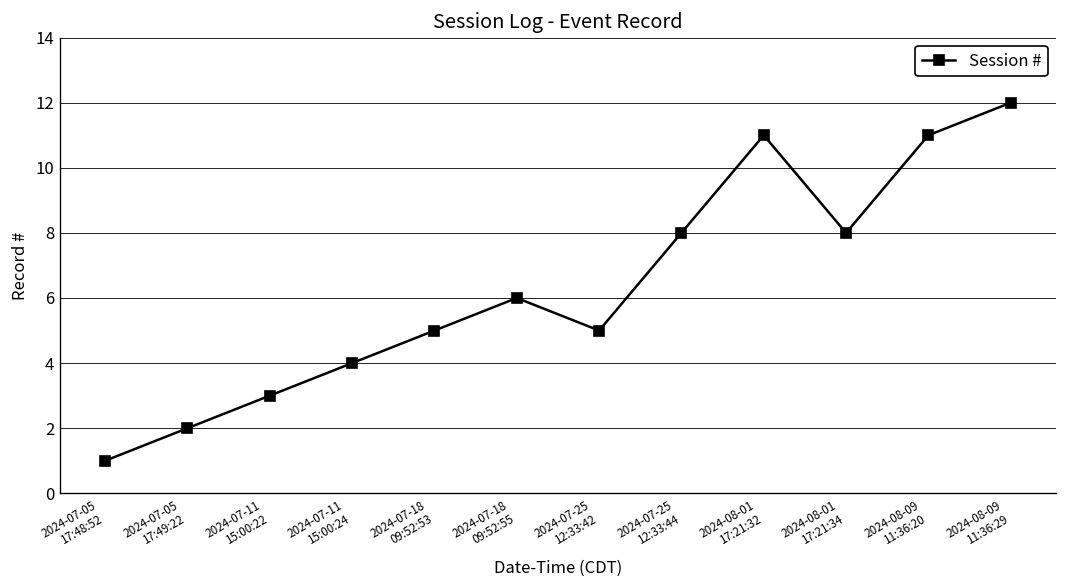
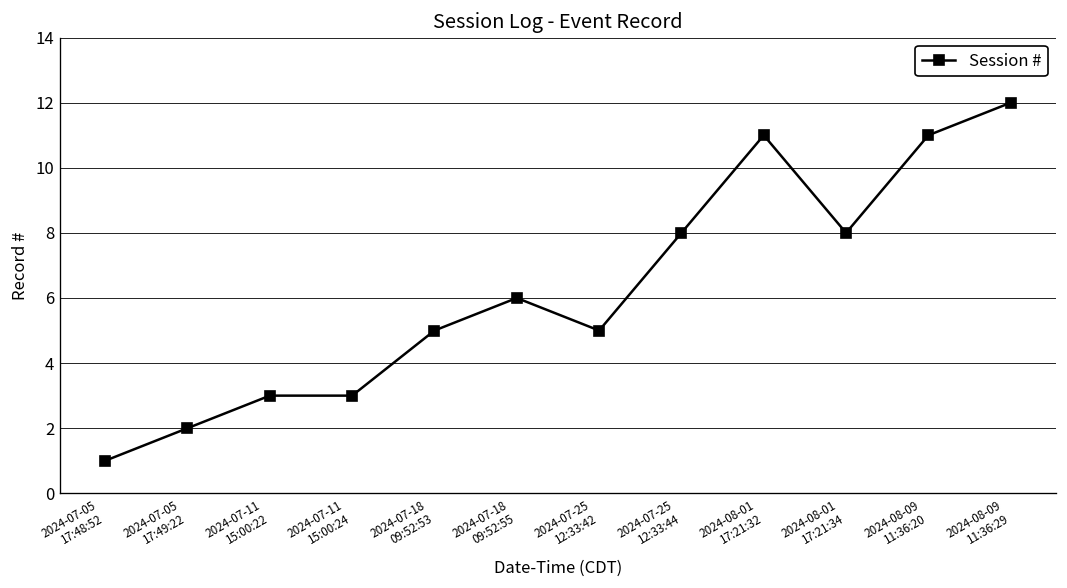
2024-07-11 15:00:24: 4 -> 3
